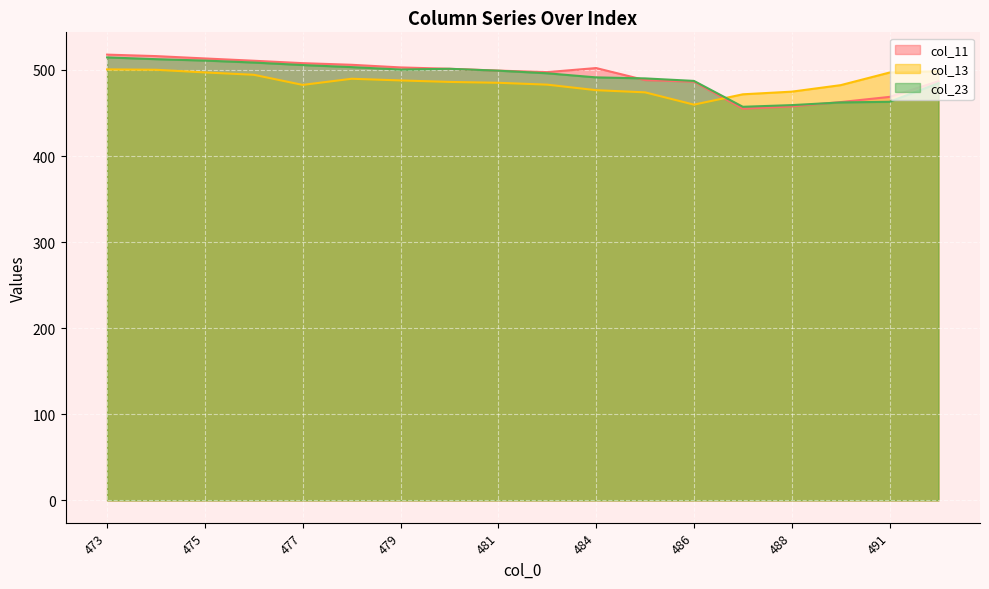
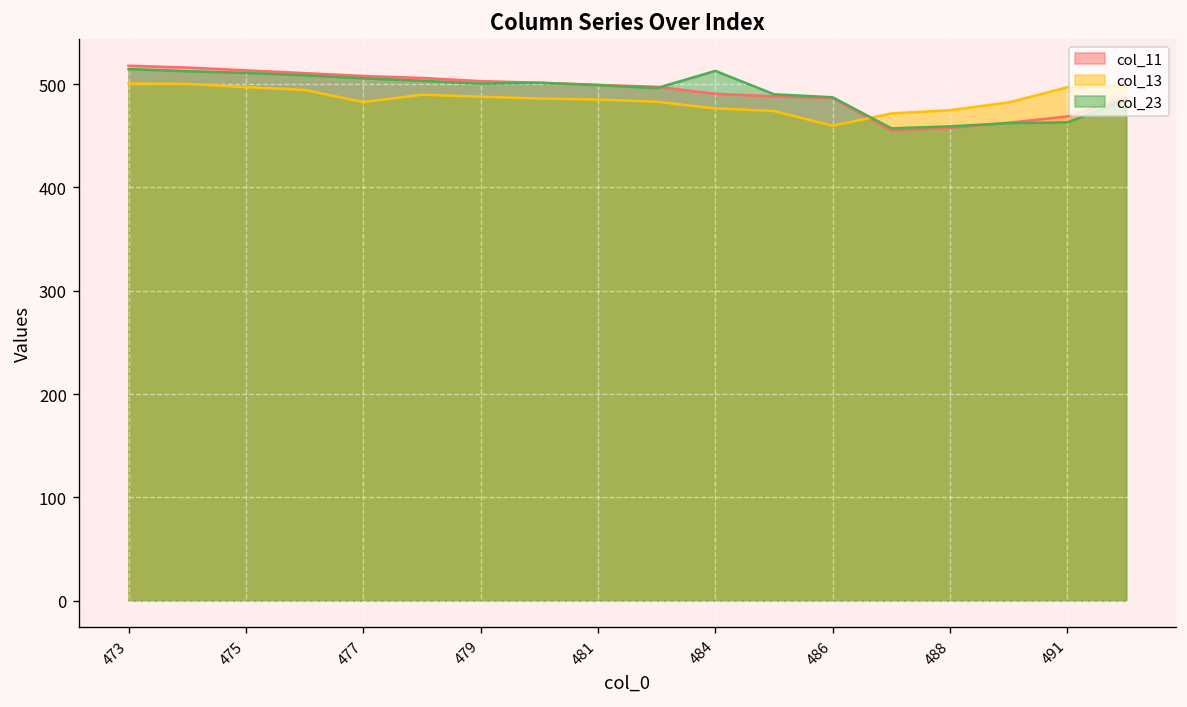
col_11, 484: 500 -> 490
col_23, 484: 490 -> 510
